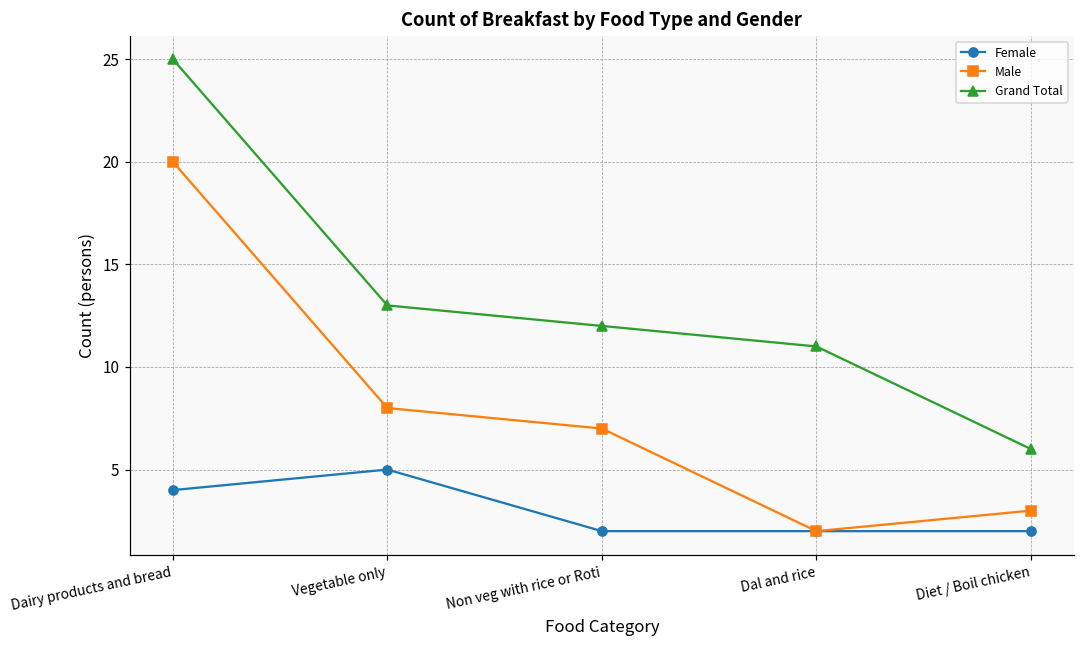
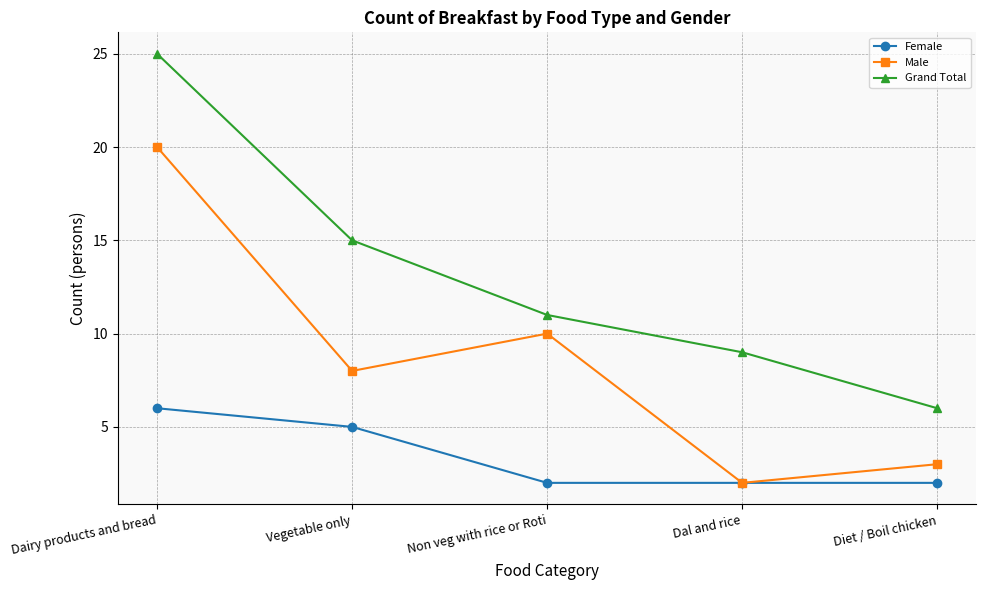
Female, Dairy products and bread: 4 -> 6
Grand Total, Vegetable only: 13 -> 15
Male, Non veg with rice or Roti: 7 -> 10
Grand Total, Non veg with rice or Roti: 12 -> 11
Grand Total, Dal and rice: 11 -> 9
